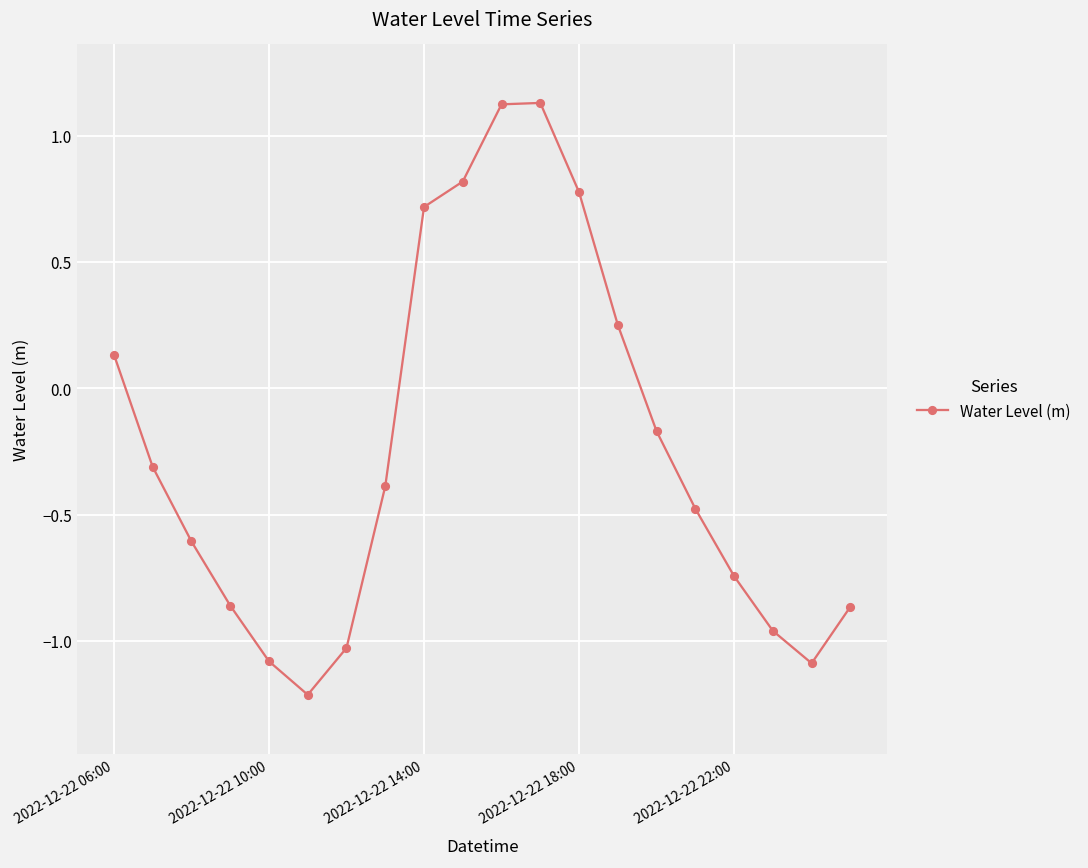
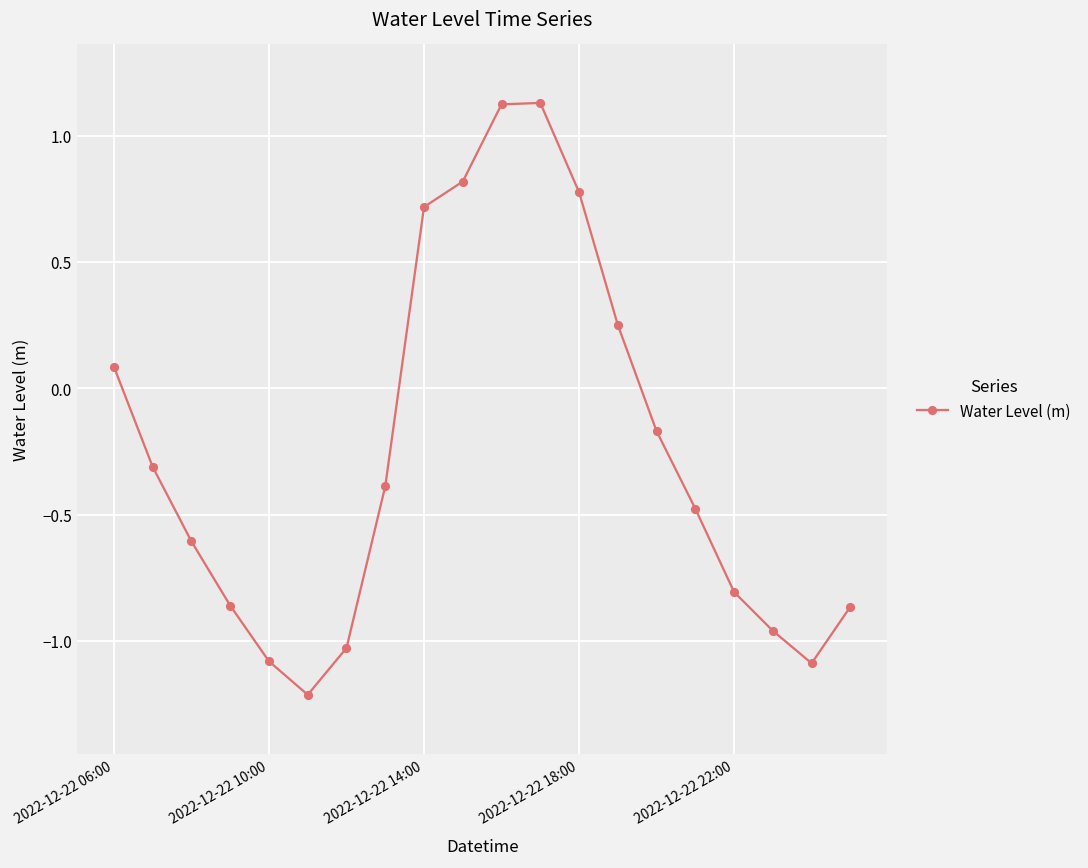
2022-12-22 06:00: 0.13 -> 0.09
2022-12-22 22:00: -0.74 -> -0.81
